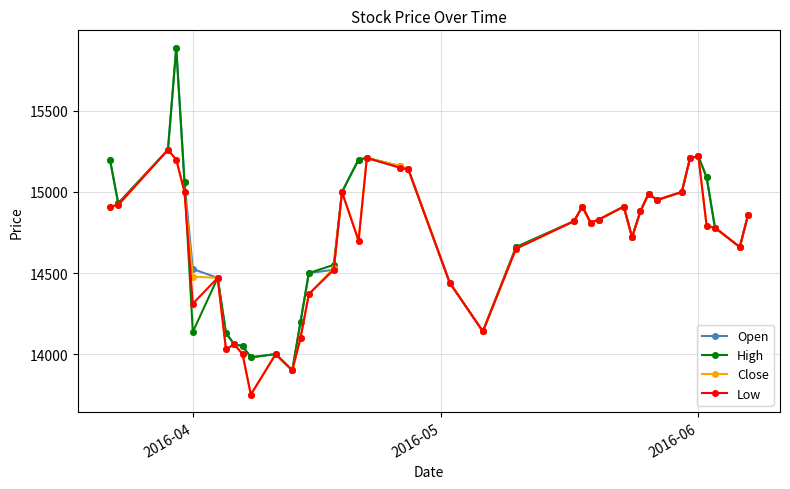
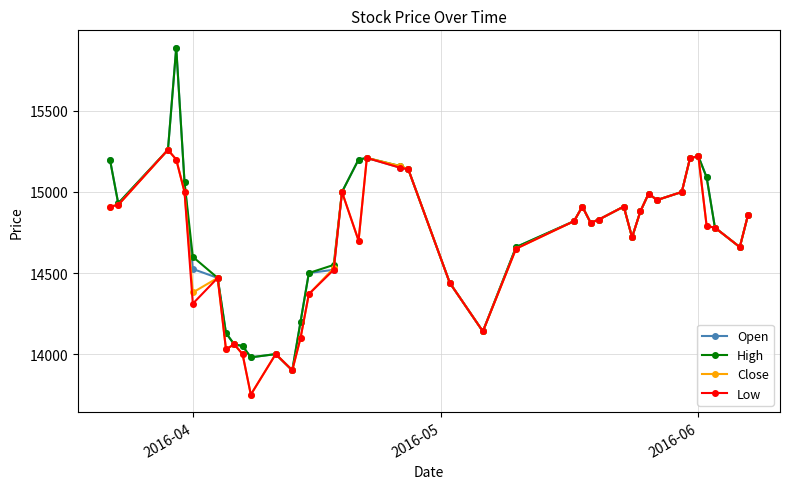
High, 2016-04: 14140 -> 14600
Close, 2016-04: 14480 -> 14380
